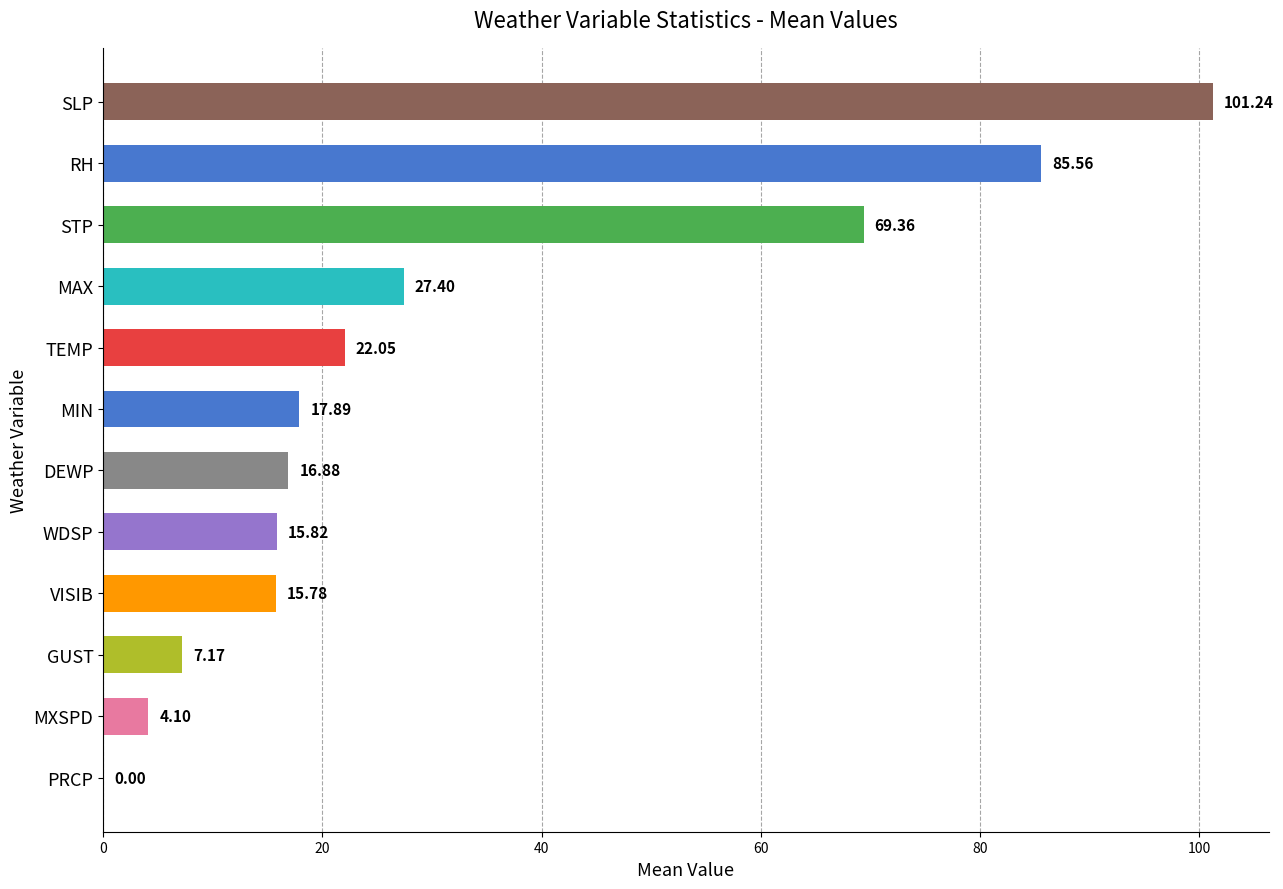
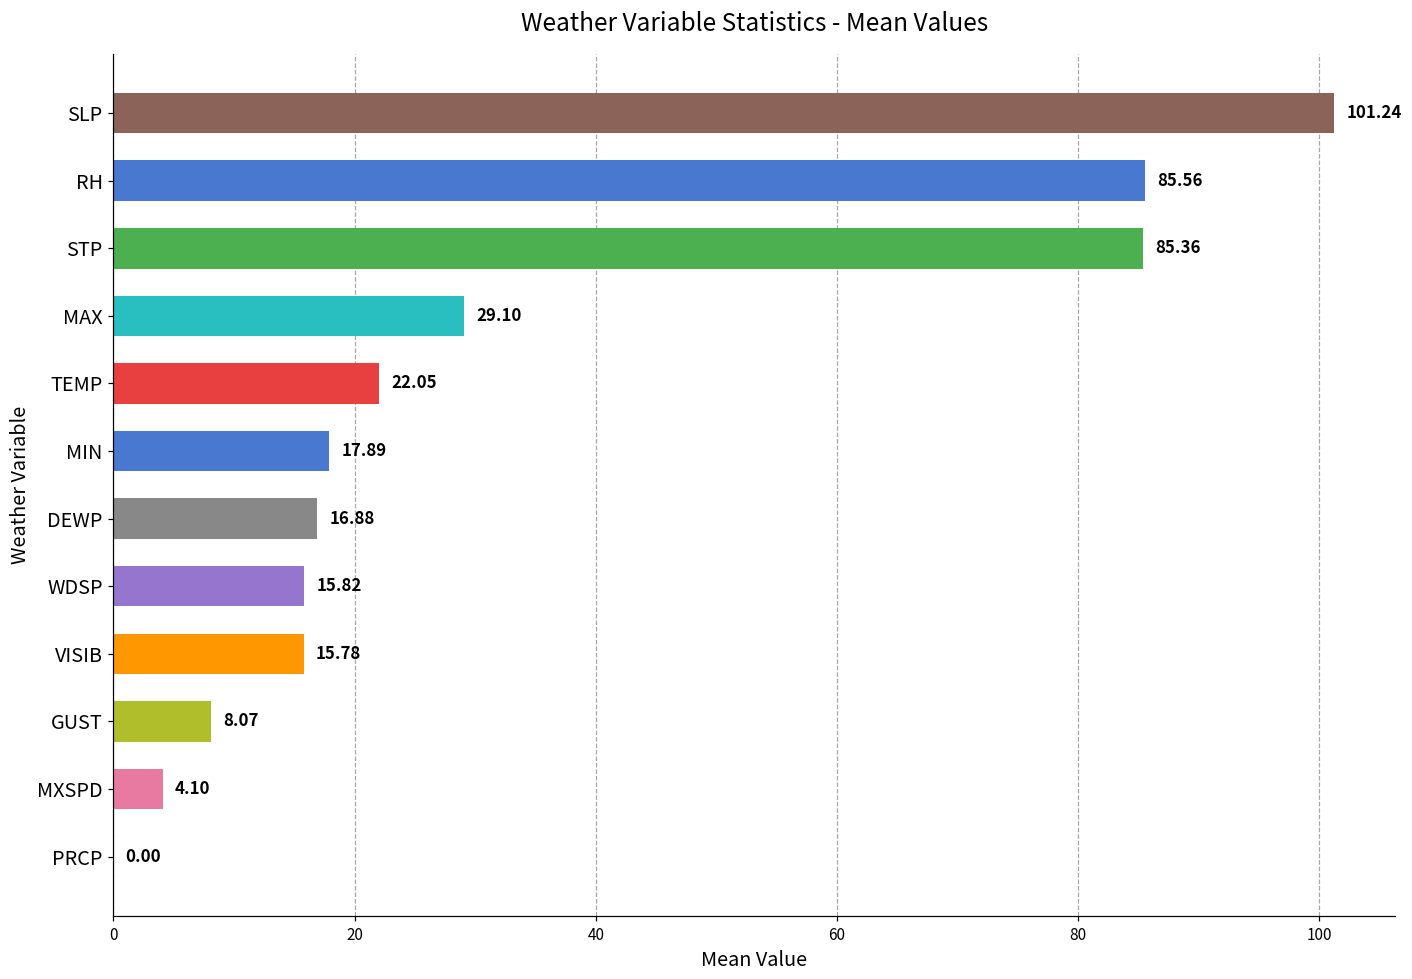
STP: 69.36 -> 85.36
MAX: 27.40 -> 29.10
GUST: 7.17 -> 8.07
